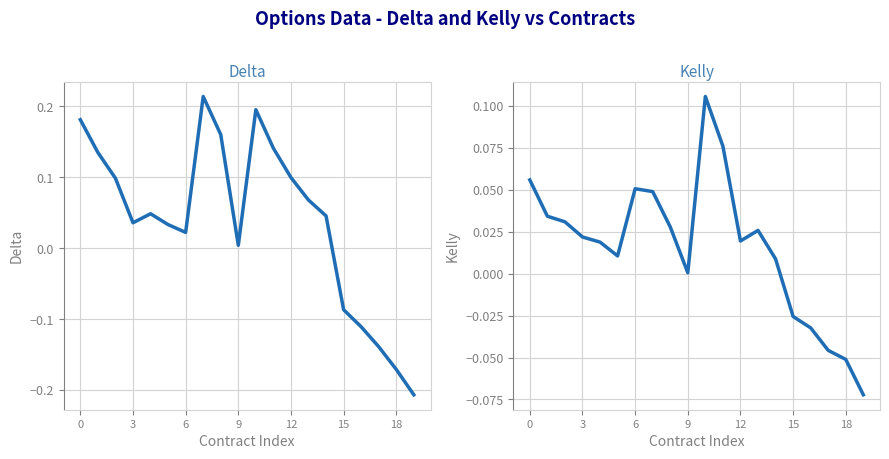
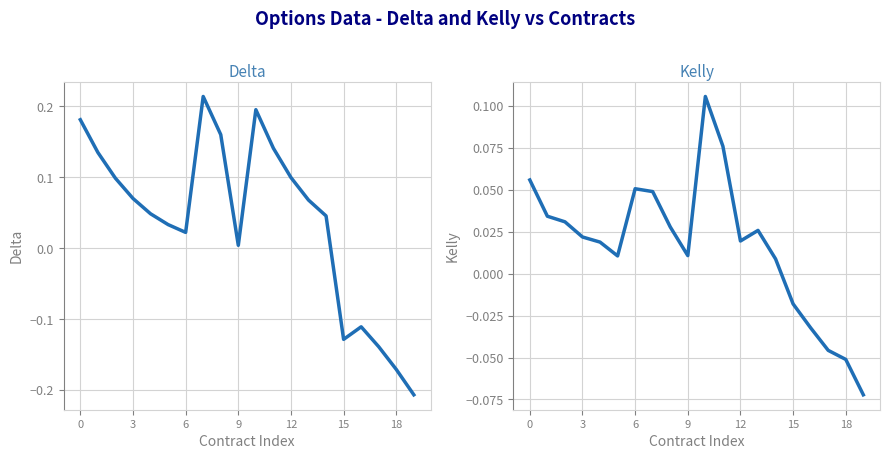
Delta, 3: 0.04 -> 0.07
Delta, 15: -0.09 -> -0.13
Kelly, 9: 0.001 -> 0.011
Kelly, 15: -0.026 -> -0.018
